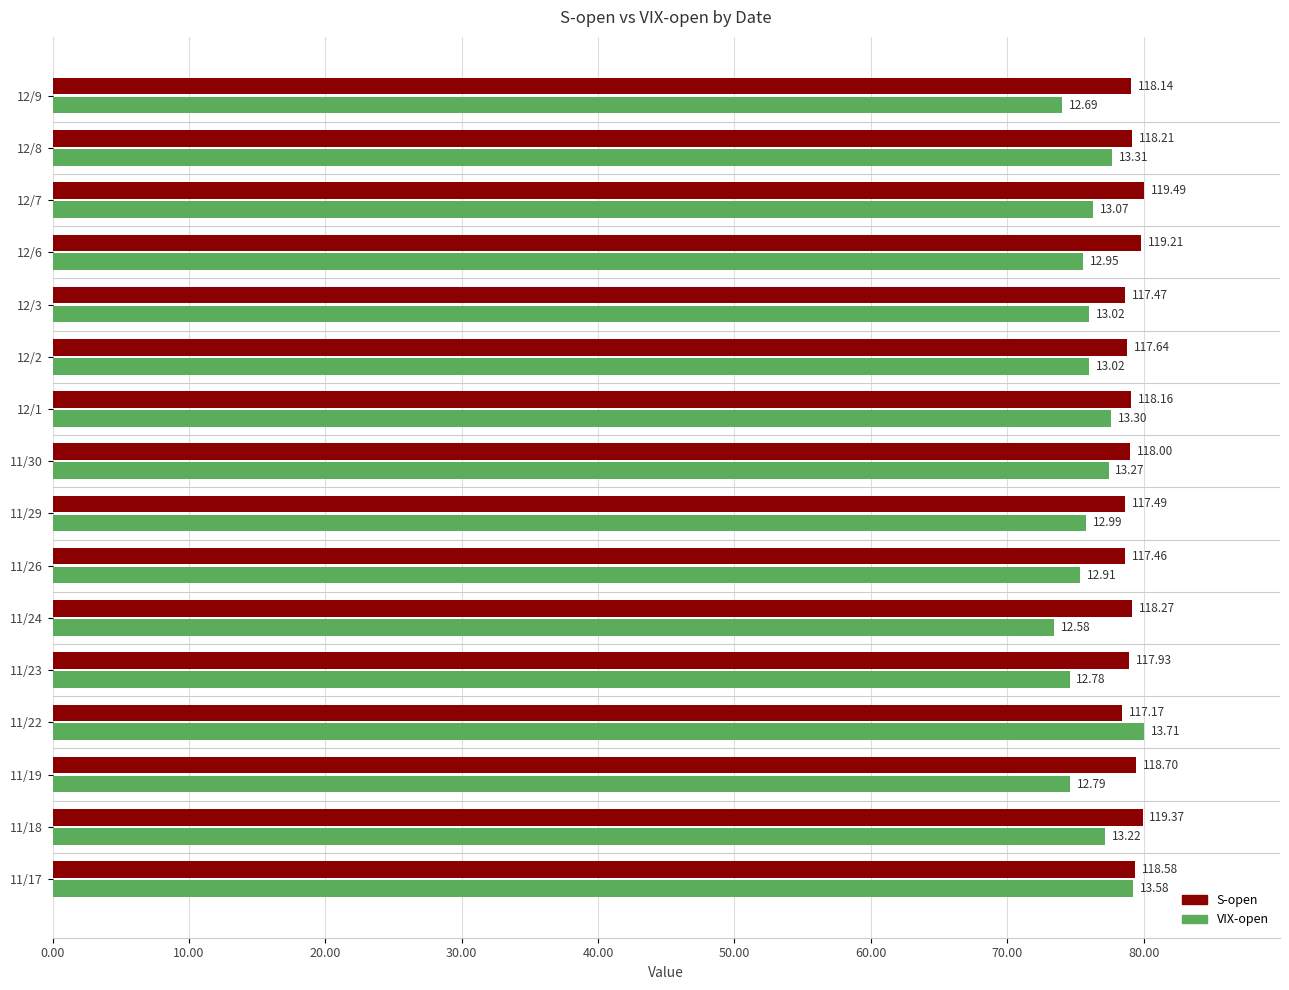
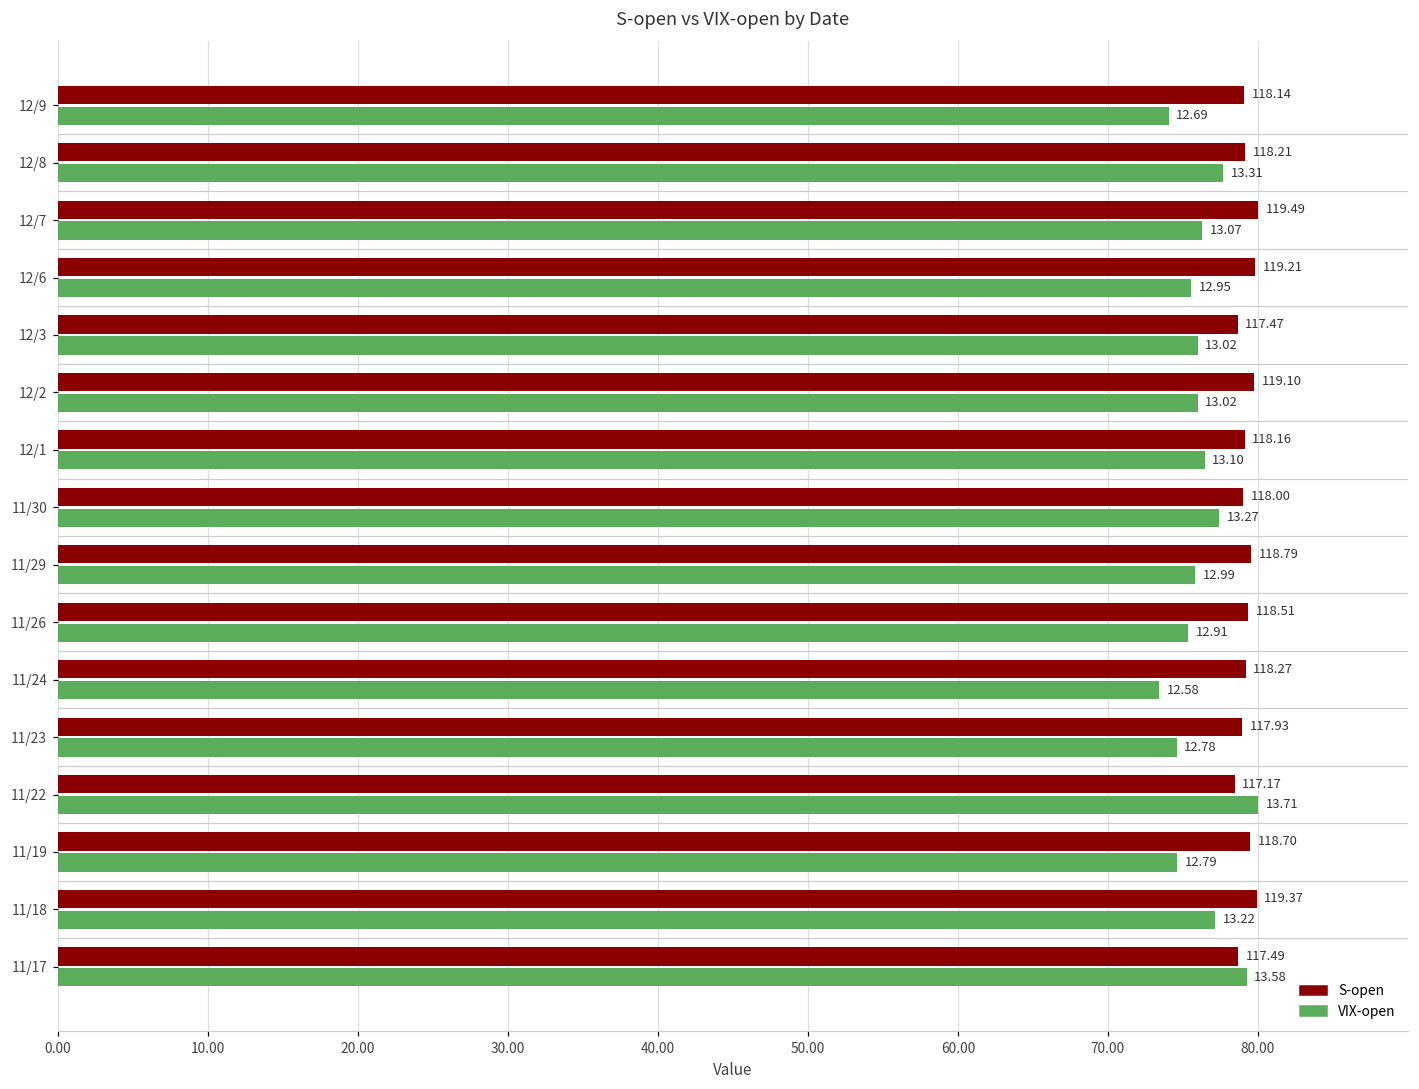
S-open, 12/2: 117.64 -> 119.10
VIX-open, 12/1: 13.30 -> 13.10
S-open, 11/29: 117.49 -> 118.79
S-open, 11/26: 117.46 -> 118.51
S-open, 11/17: 118.58 -> 117.49
